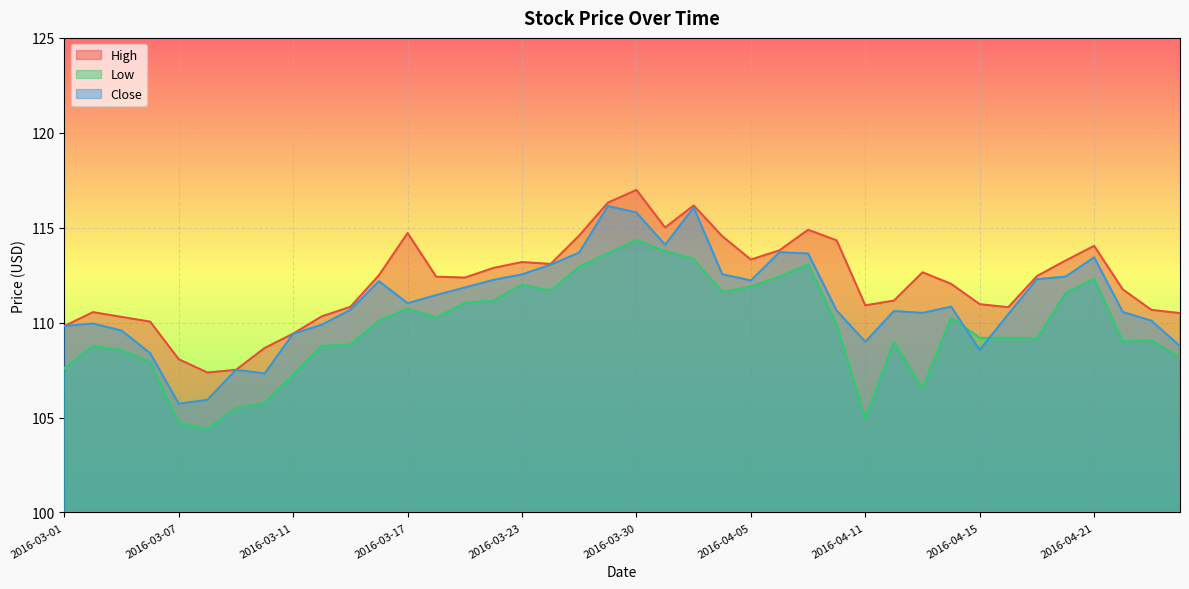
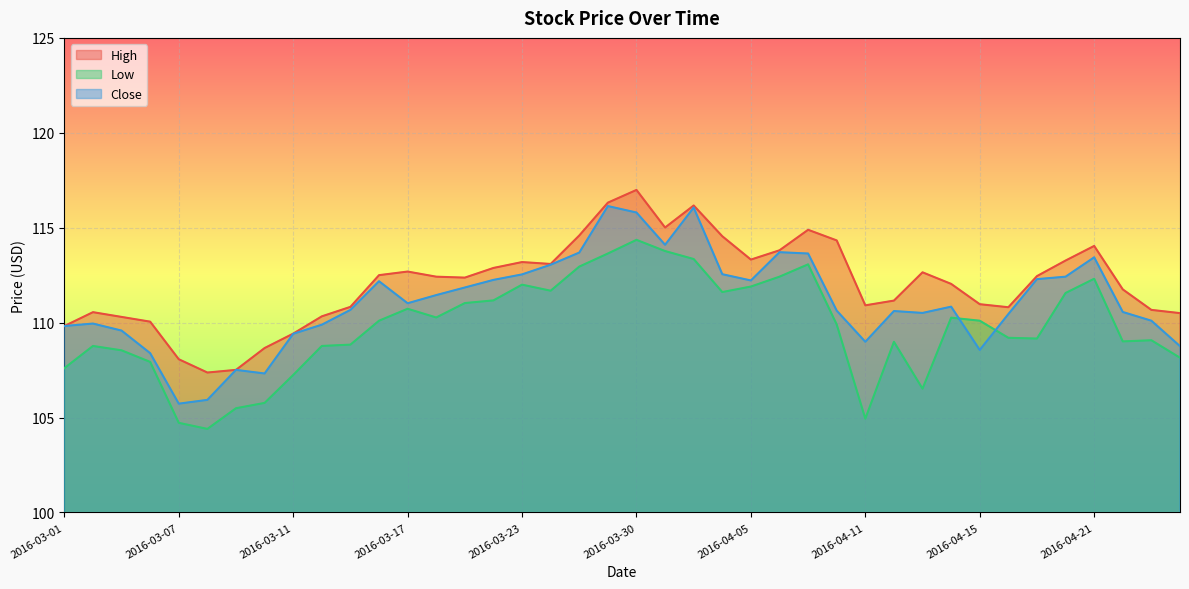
High, 2016-03-17: 114.7 -> 112.7
Low, 2016-04-15: 109.2 -> 110.1
